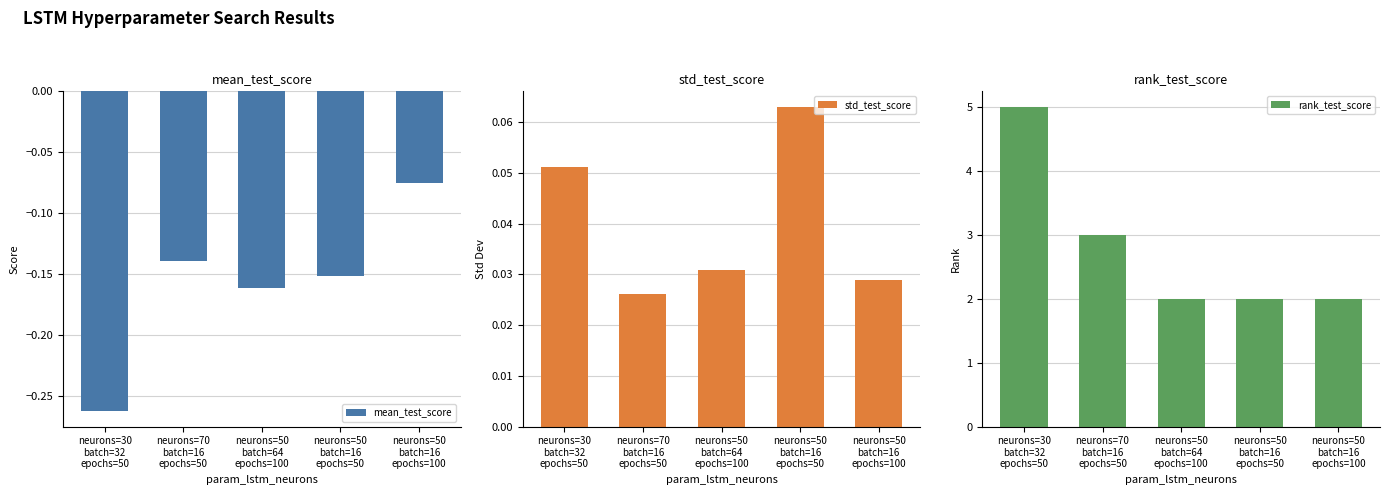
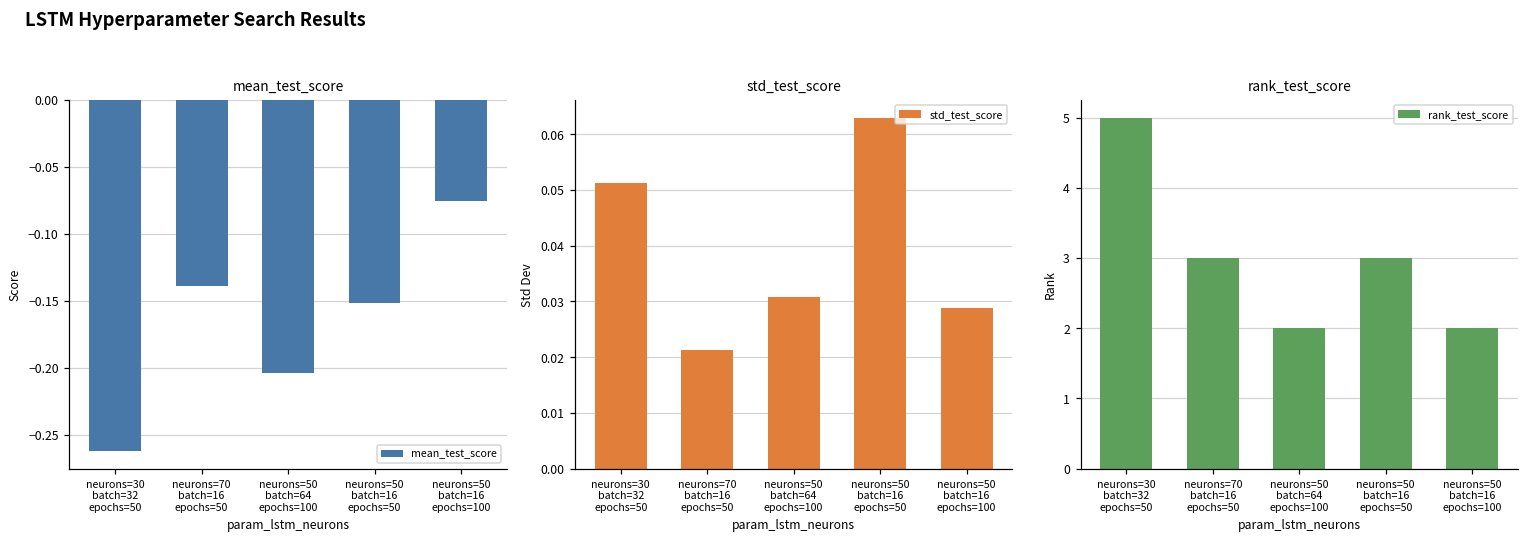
mean_test_score, neurons=50 batch=64 epochs=100: -0.162 -> -0.204
std_test_score, neurons=70 batch=16 epochs=50: 0.026 -> 0.021
rank_test_score, neurons=50 batch=16 epochs=50: 2 -> 3
